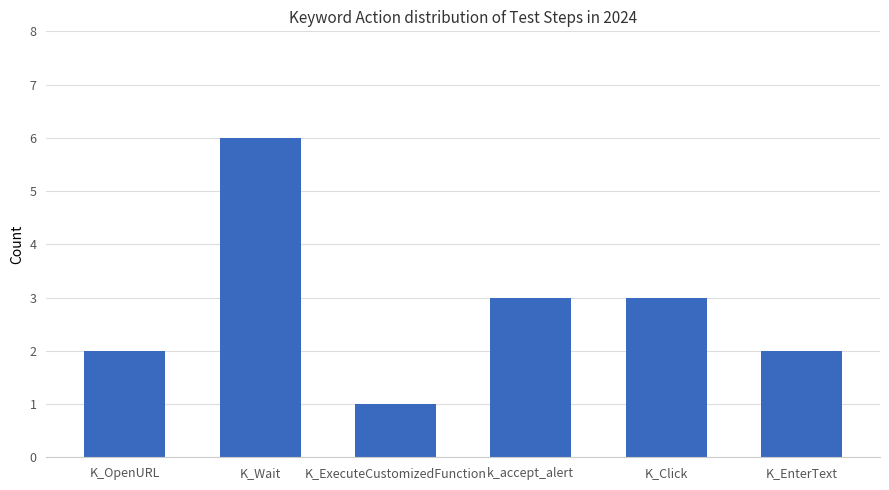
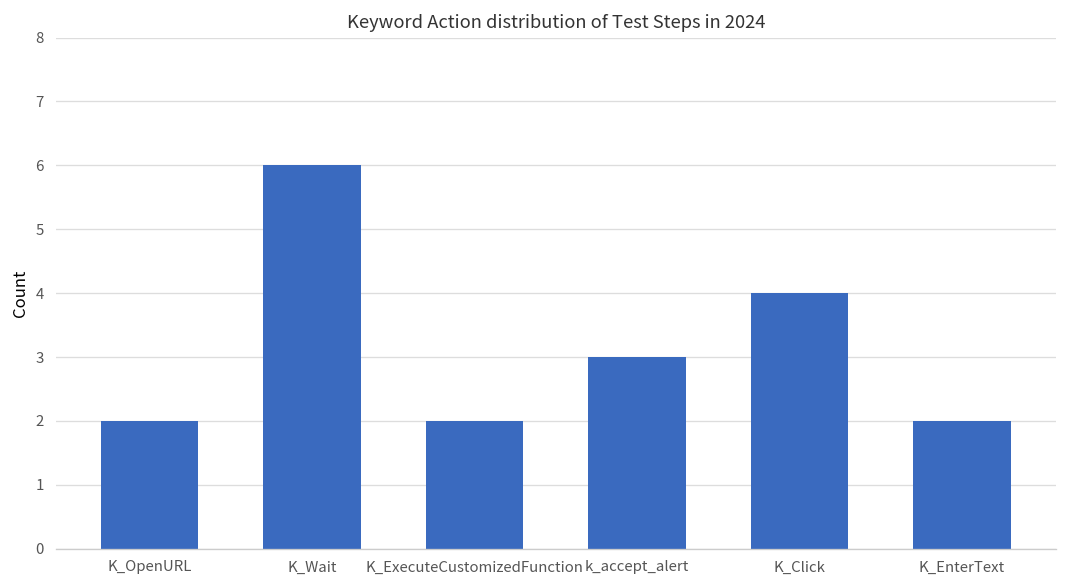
K_ExecuteCustomizedFunction: 1 -> 2
K_Click: 3 -> 4
